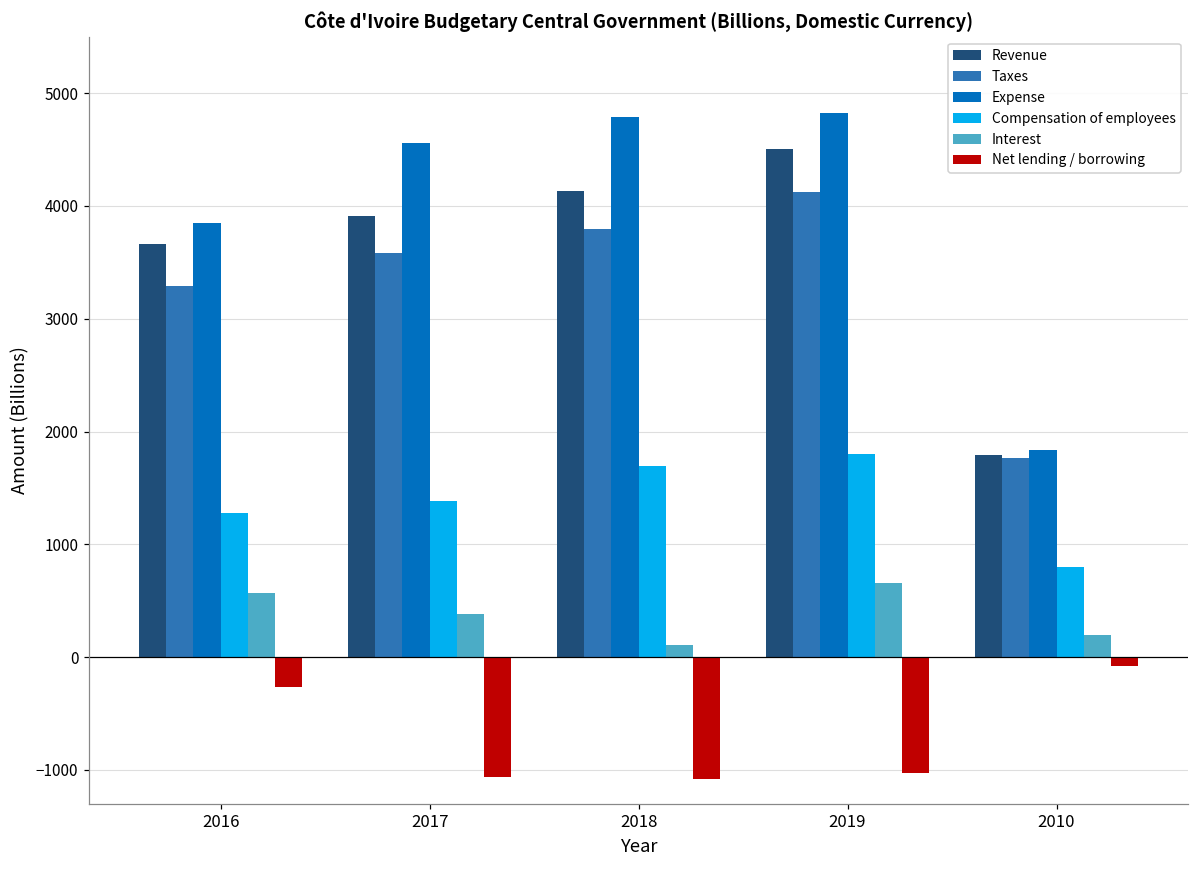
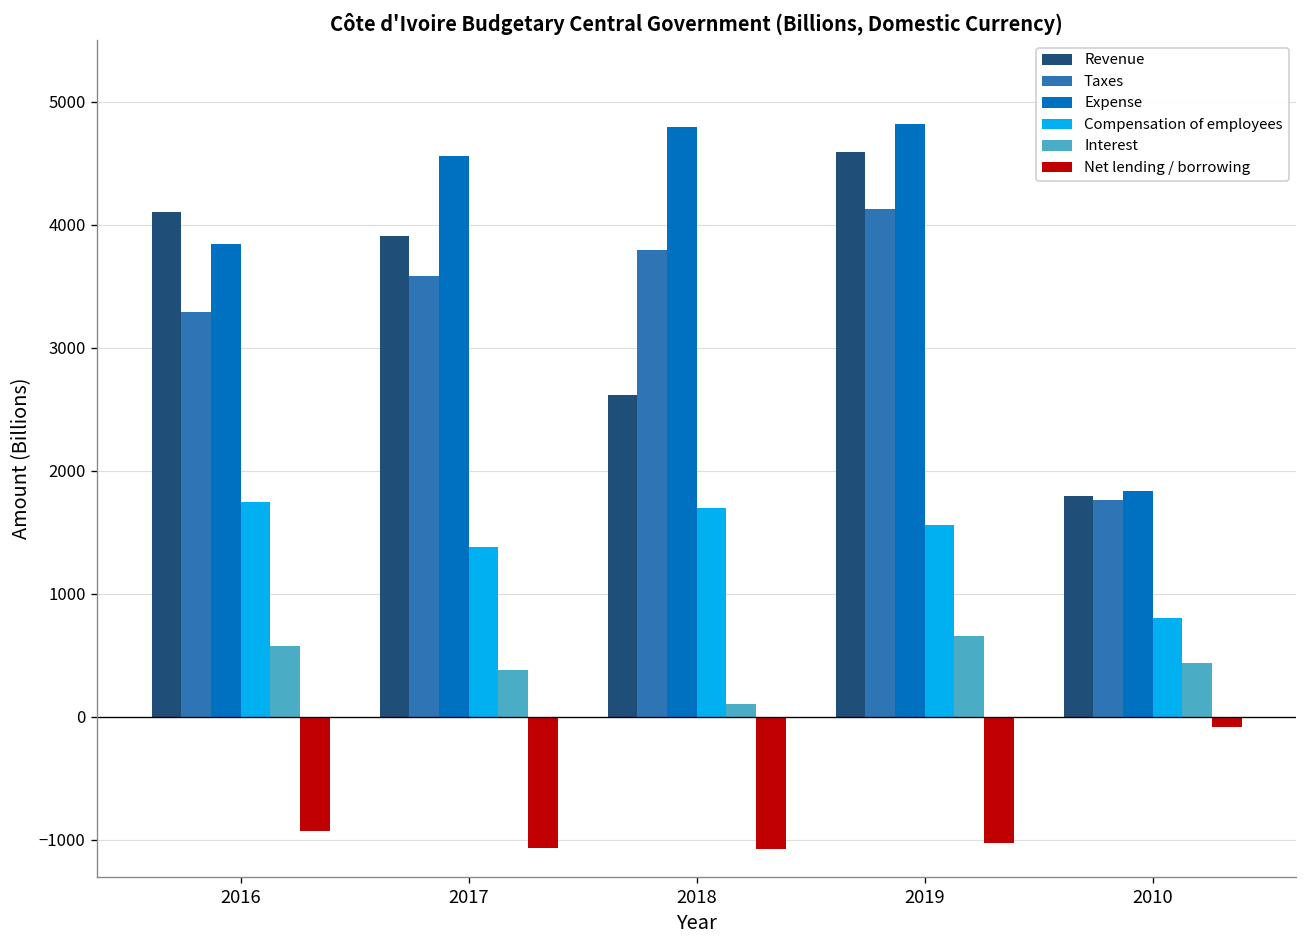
Revenue, 2016: 3660 -> 4100
Compensation of employees, 2016: 1280 -> 1740
Net lending / borrowing, 2016: -270 -> -930
Revenue, 2018: 4140 -> 2620
Revenue, 2019: 4510 -> 4590
Compensation of employees, 2019: 1800 -> 1560
Interest, 2010: 190 -> 440
